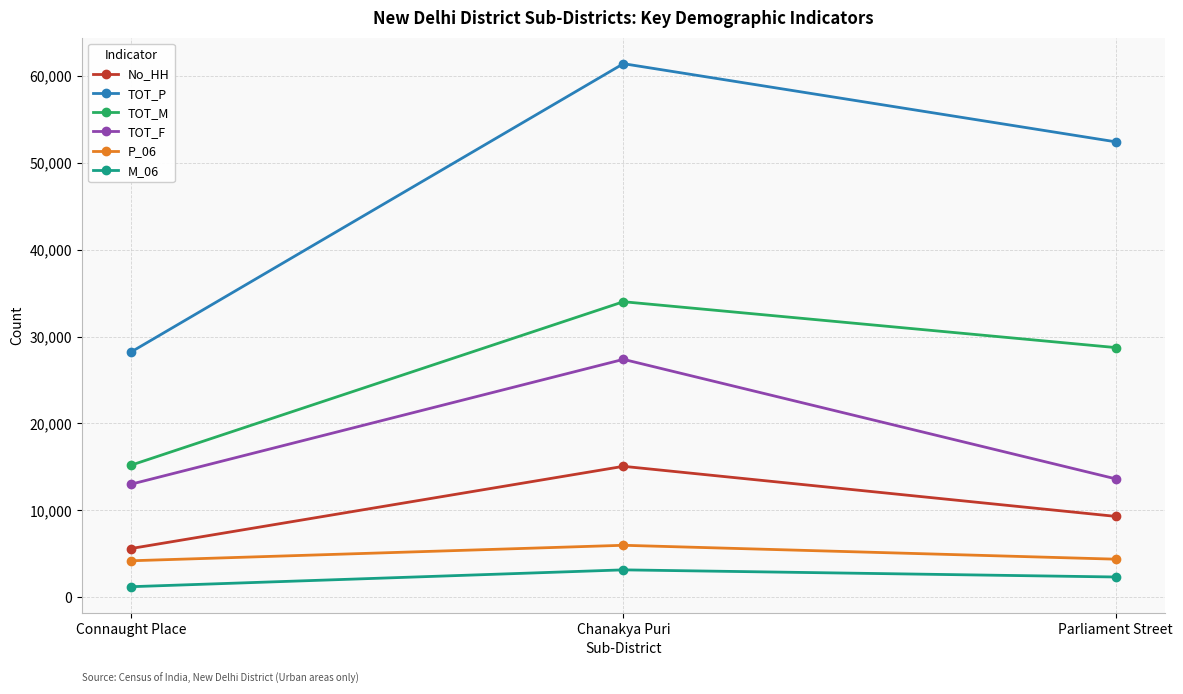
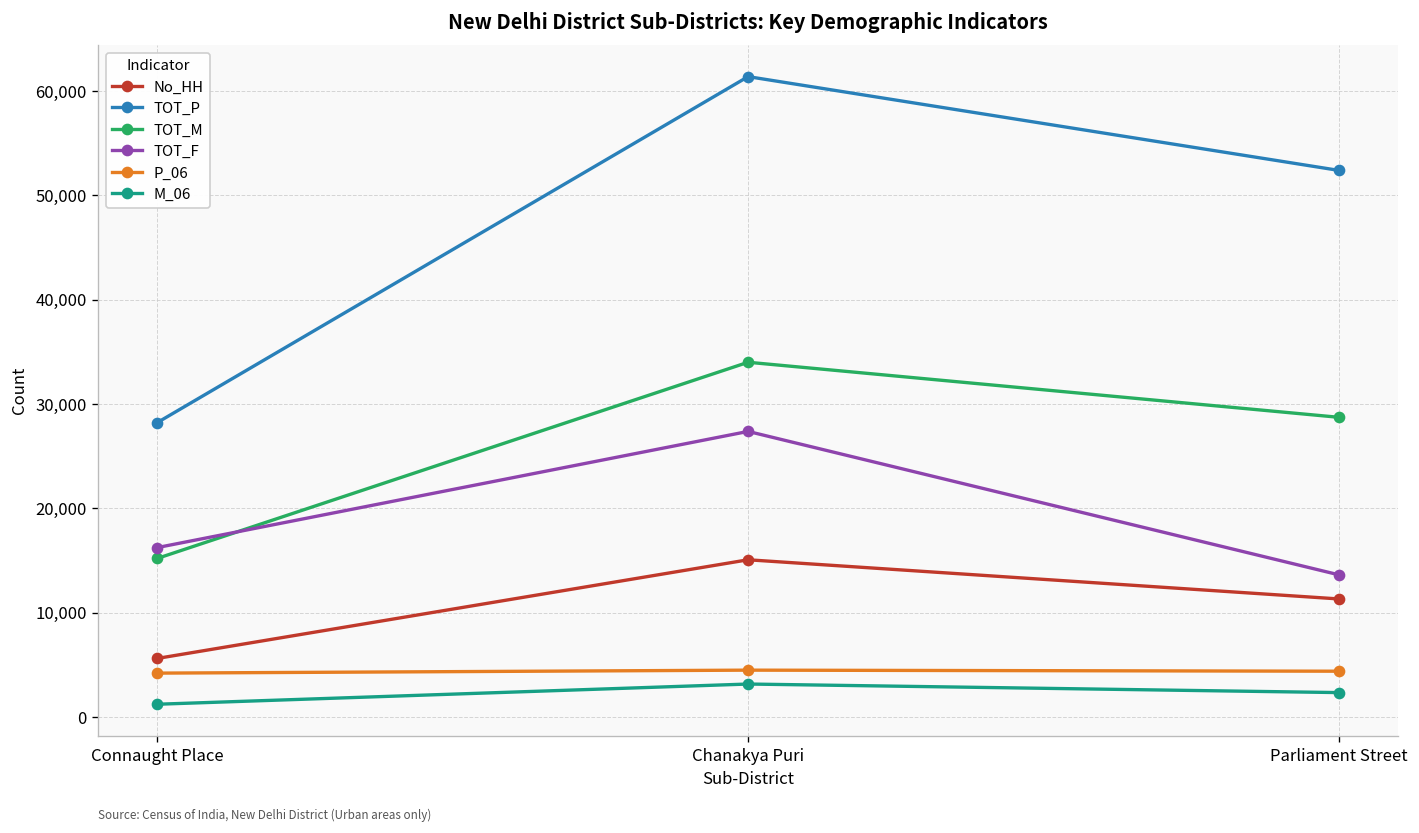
TOT_F, Connaught Place: 13,000 -> 16,000
P_06, Chanakya Puri: 6,000 -> 4,000
No_HH, Parliament Street: 9,000 -> 11,000
